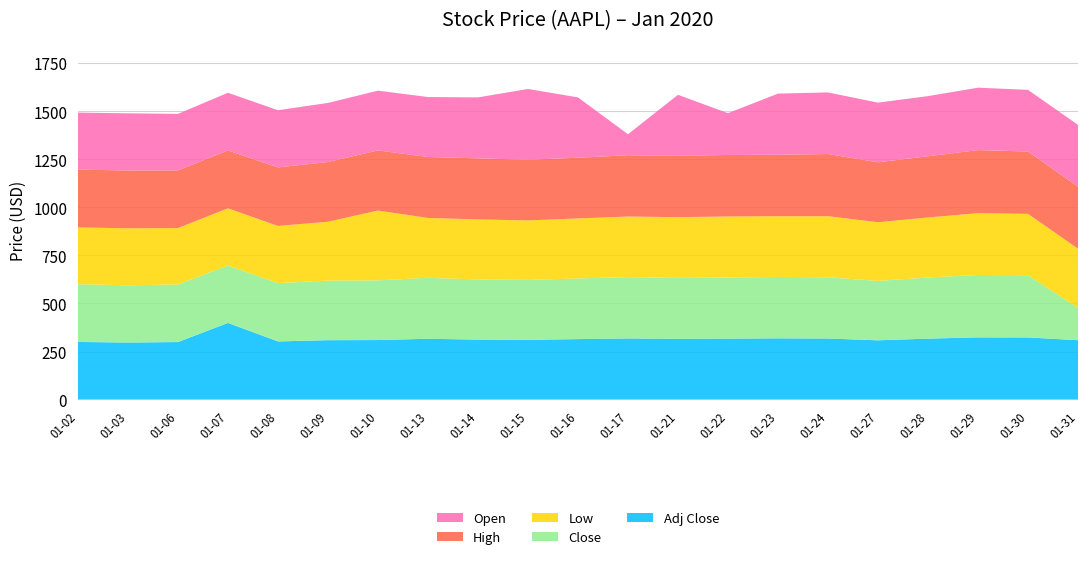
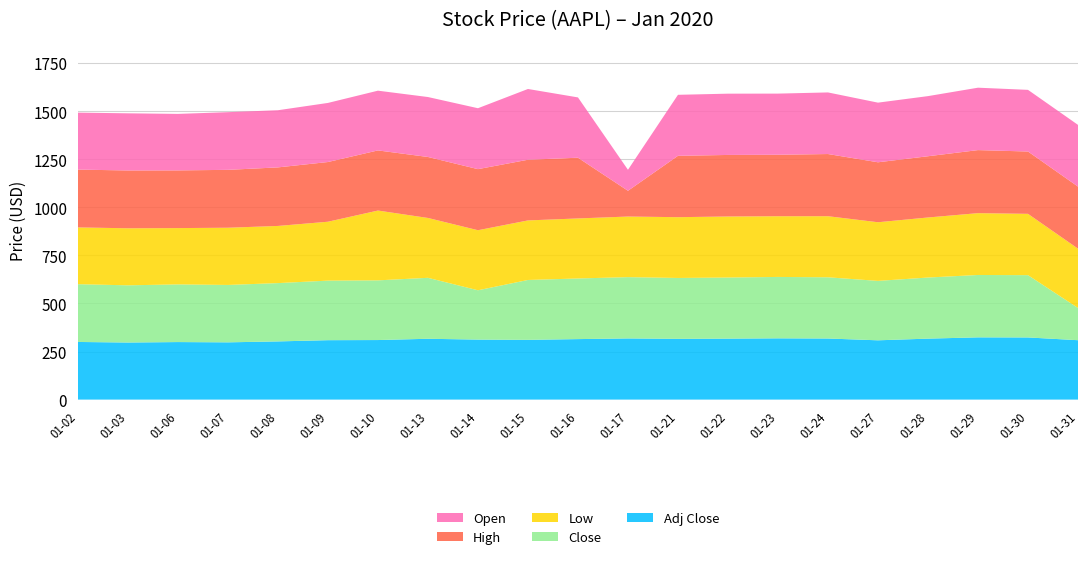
Adj Close, 01-07: 400 -> 300
Close, 01-14: 310 -> 260
High, 01-17: 320 -> 130
Open, 01-22: 220 -> 320
